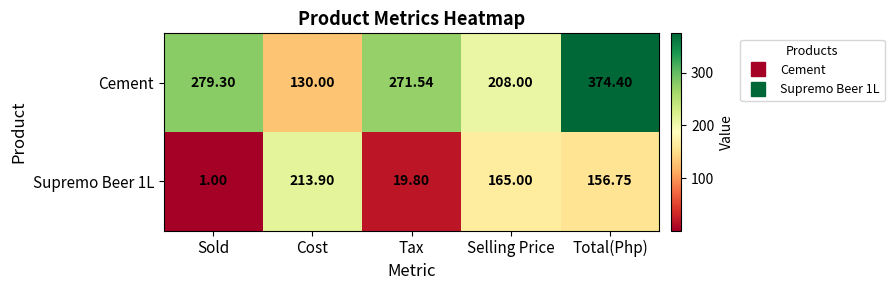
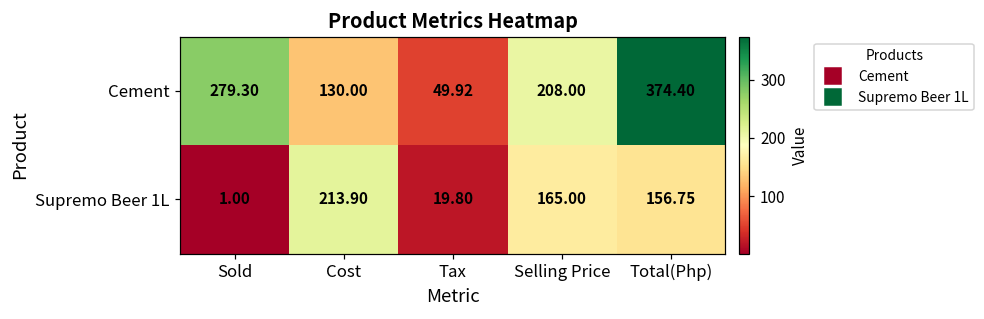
Cement, Tax: 271.54 -> 49.92
